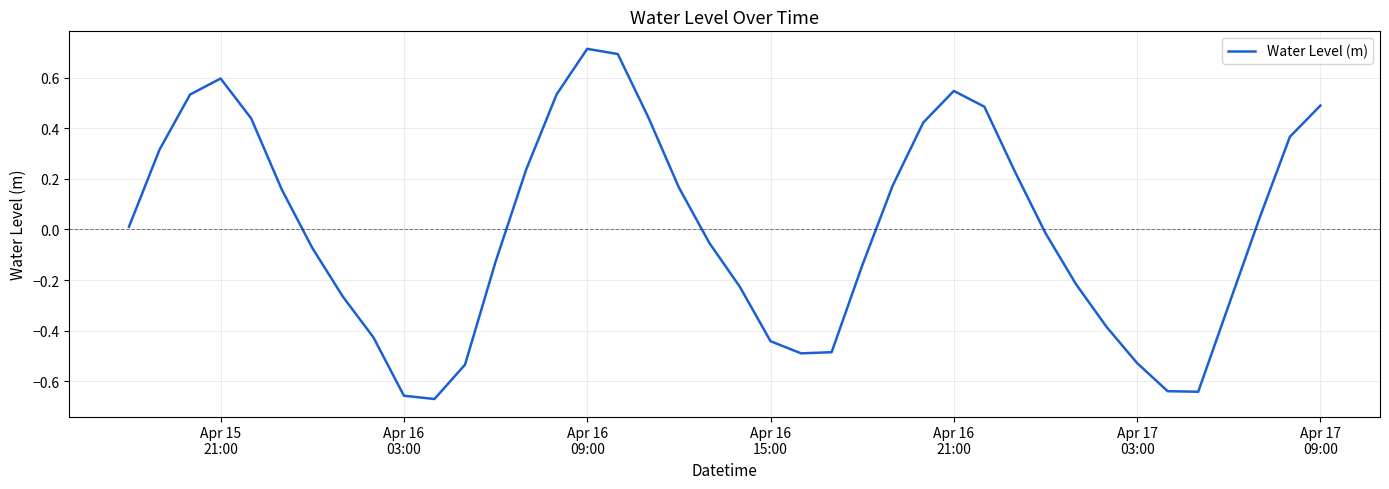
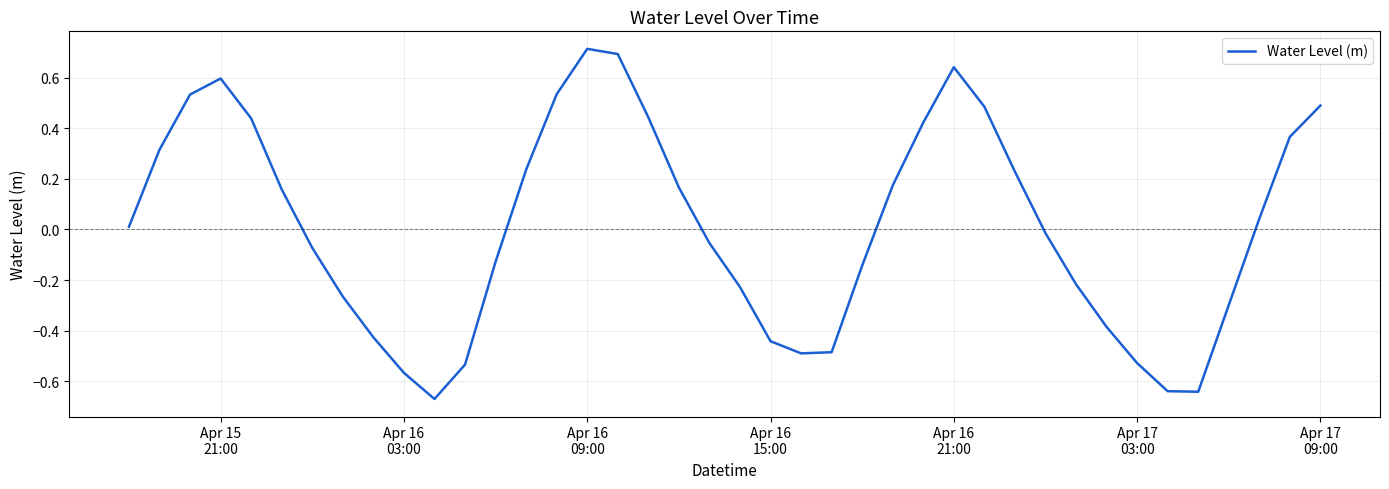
Apr 16 03:00: -0.66 -> -0.57
Apr 16 21:00: 0.55 -> 0.64
